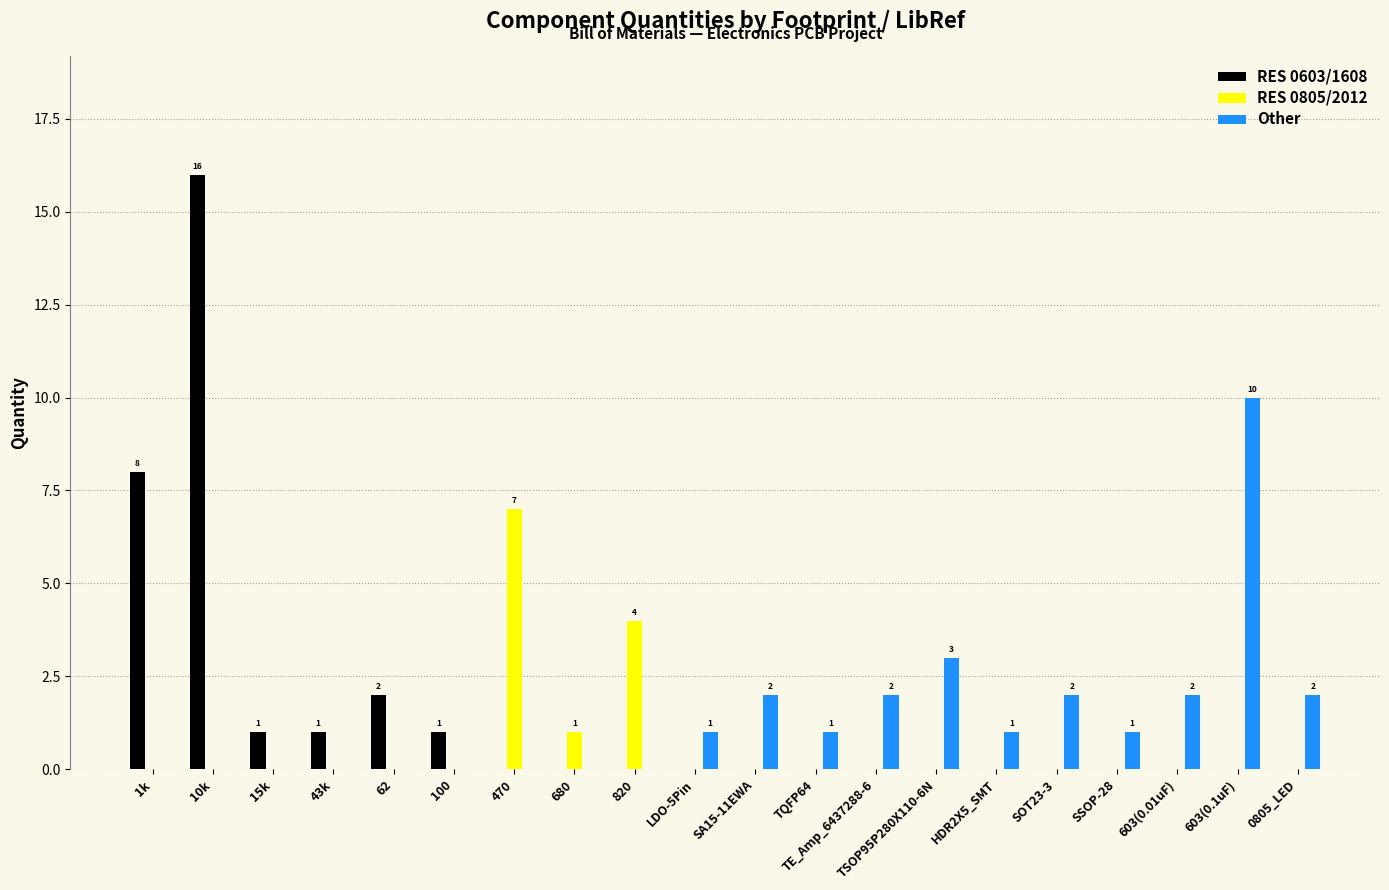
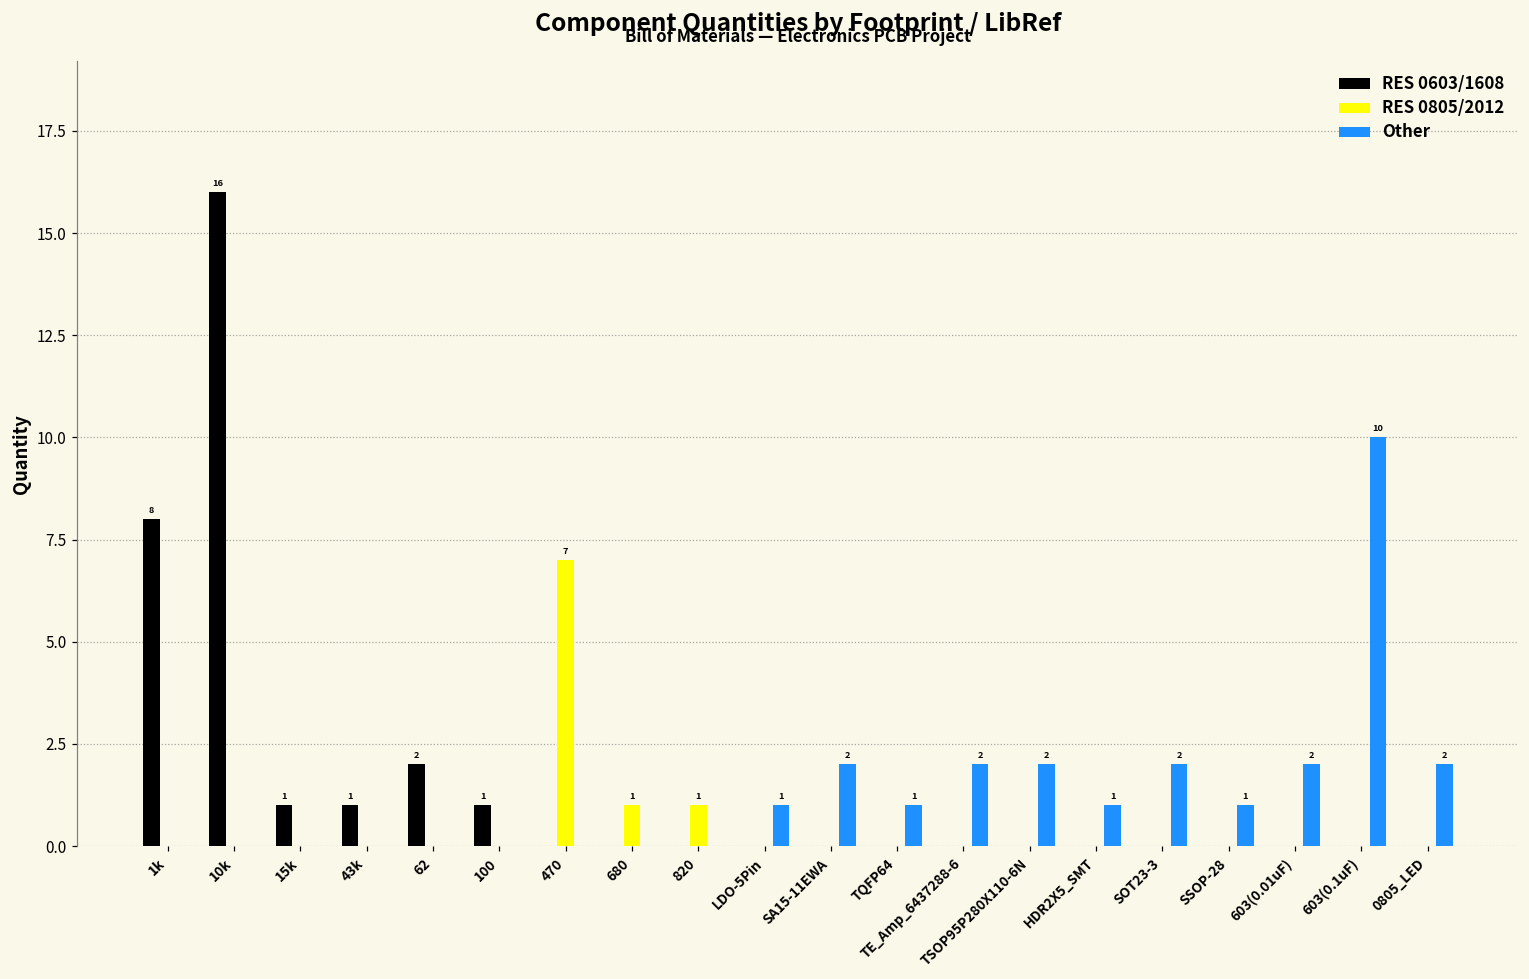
RES 0805/2012, 820: 4 -> 1
Other, TSOP95P280X110-6N: 3 -> 2
